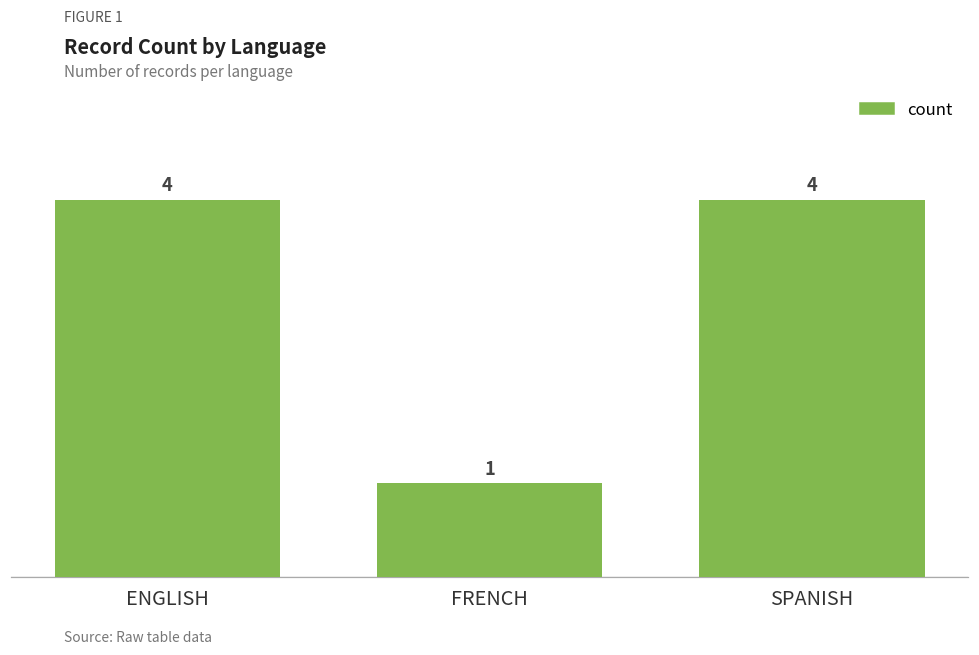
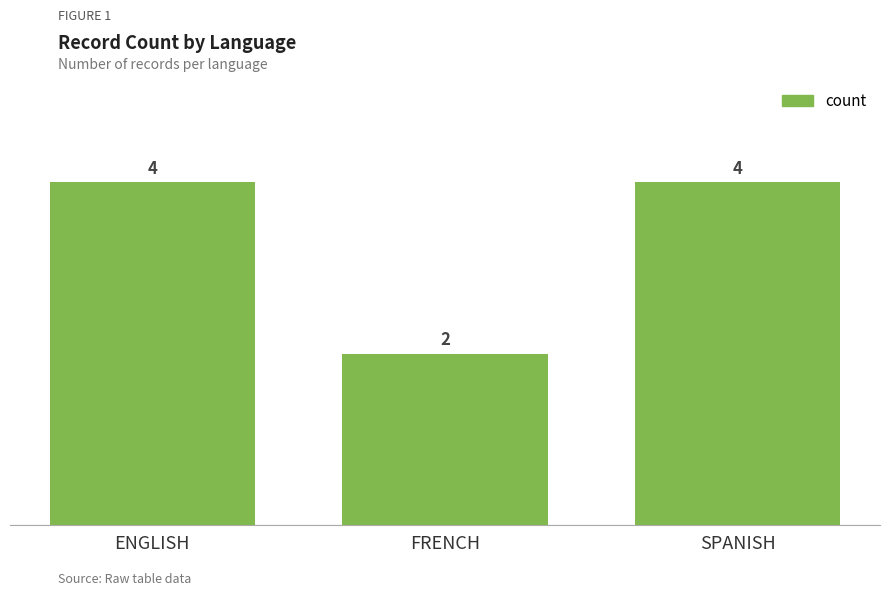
FRENCH: 1 -> 2
